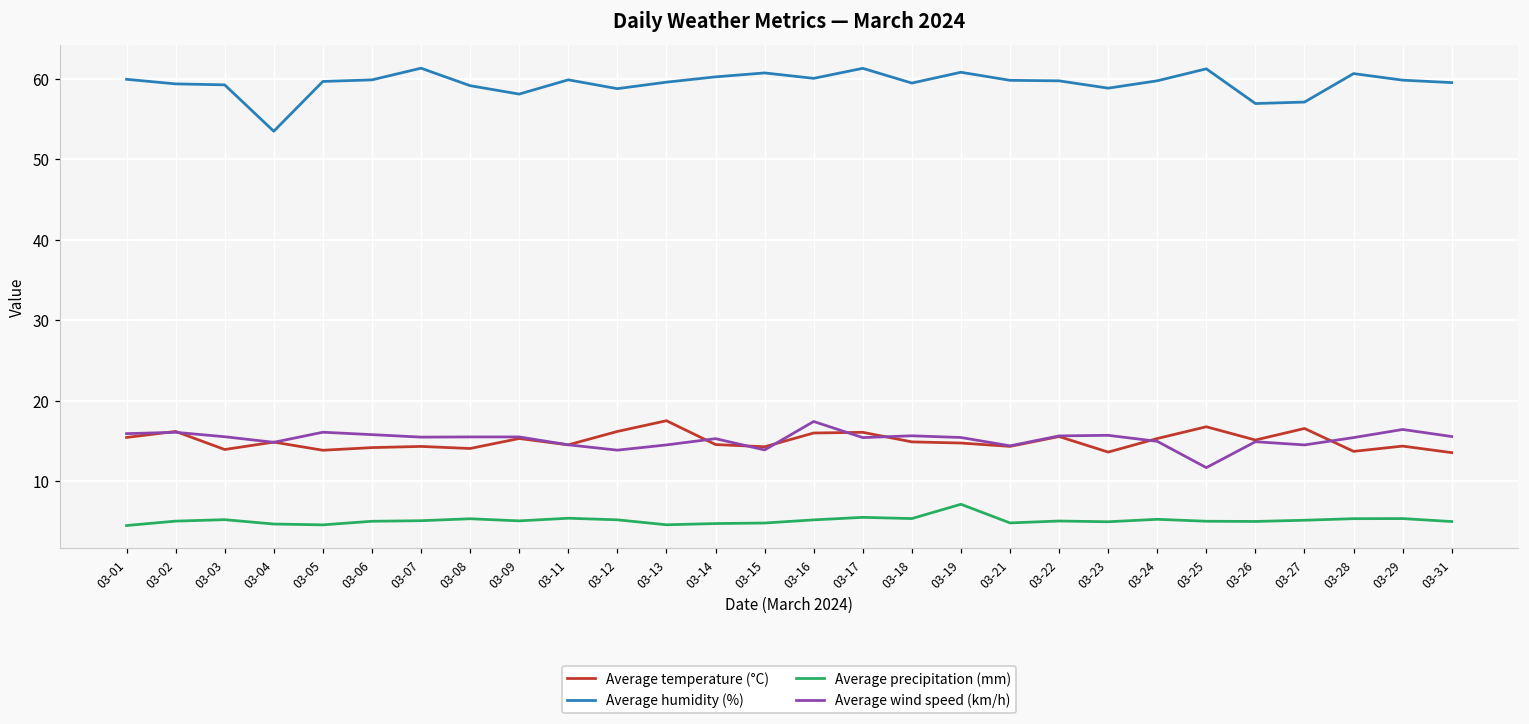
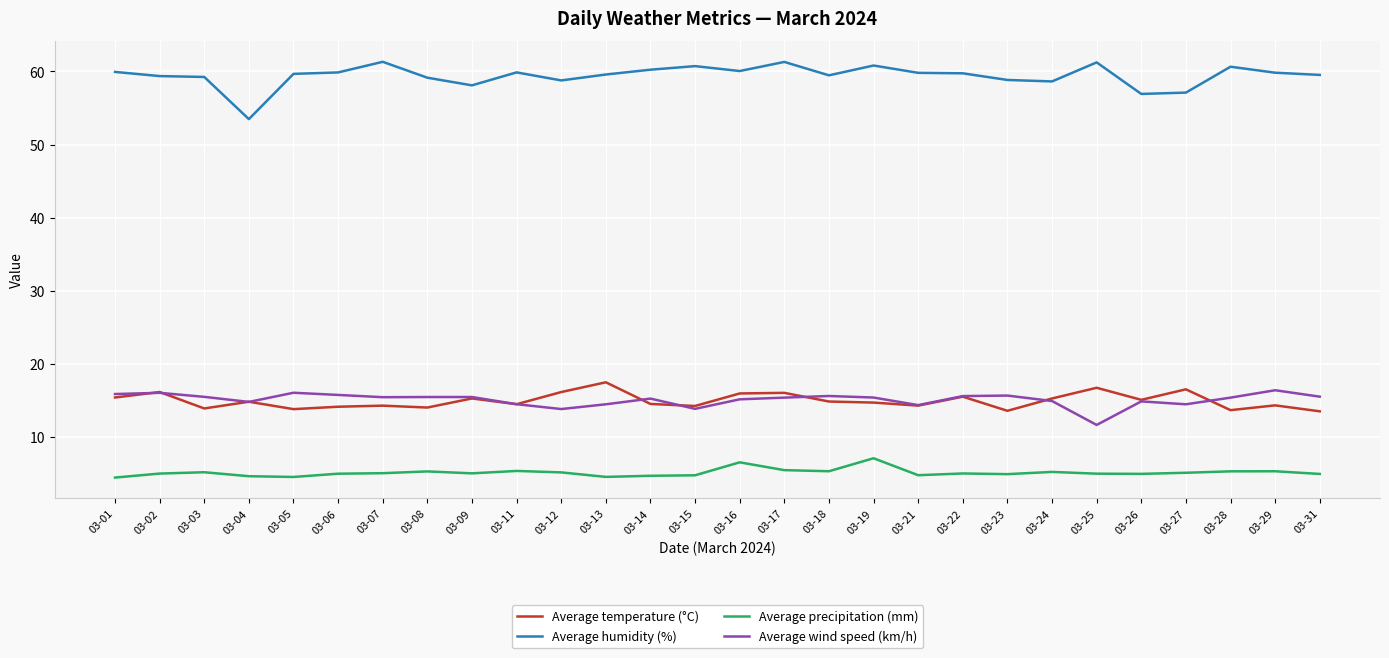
Average precipitation (mm), 03-16: 5 -> 7
Average wind speed (km/h), 03-16: 17 -> 15
Average humidity (%), 03-24: 60 -> 59
